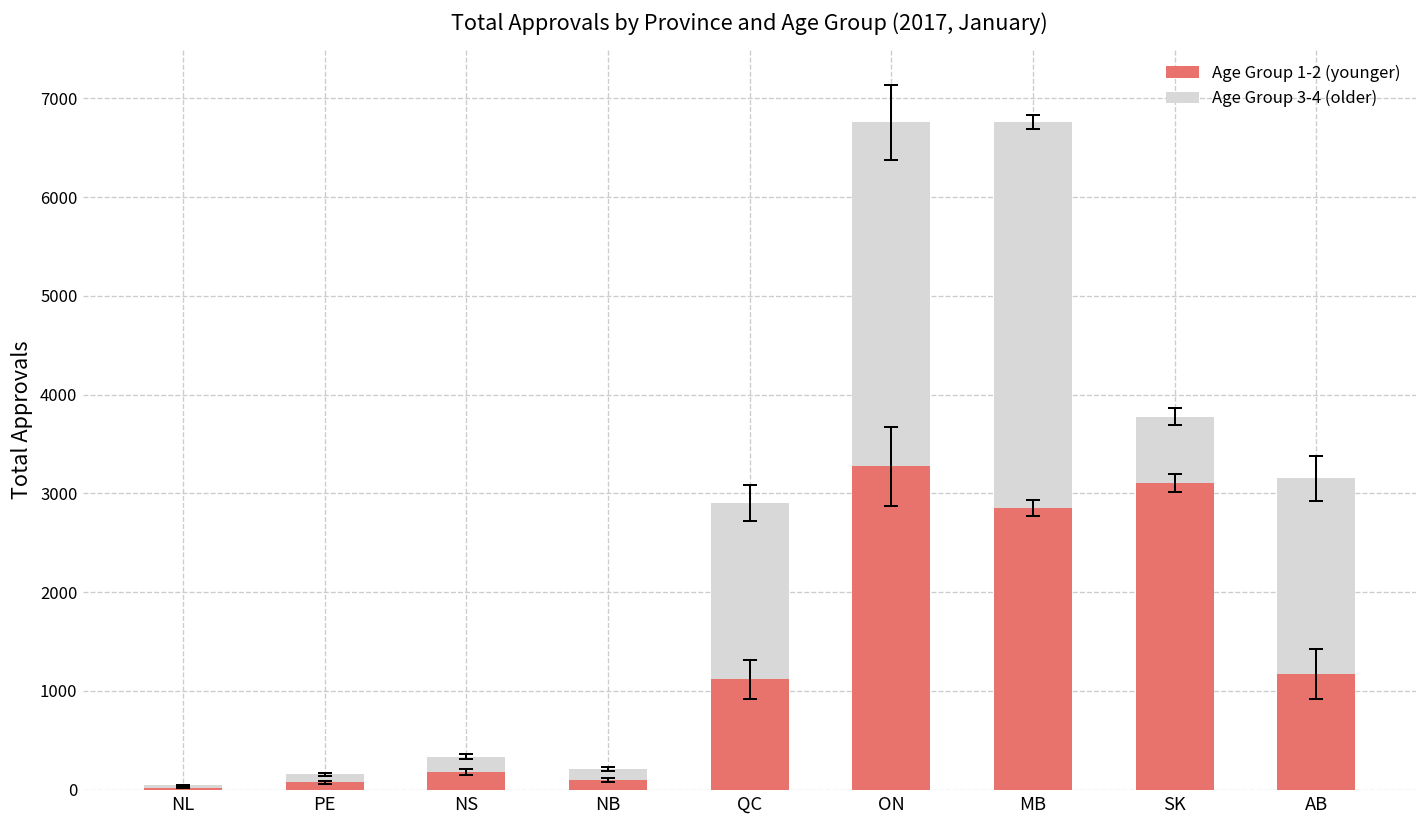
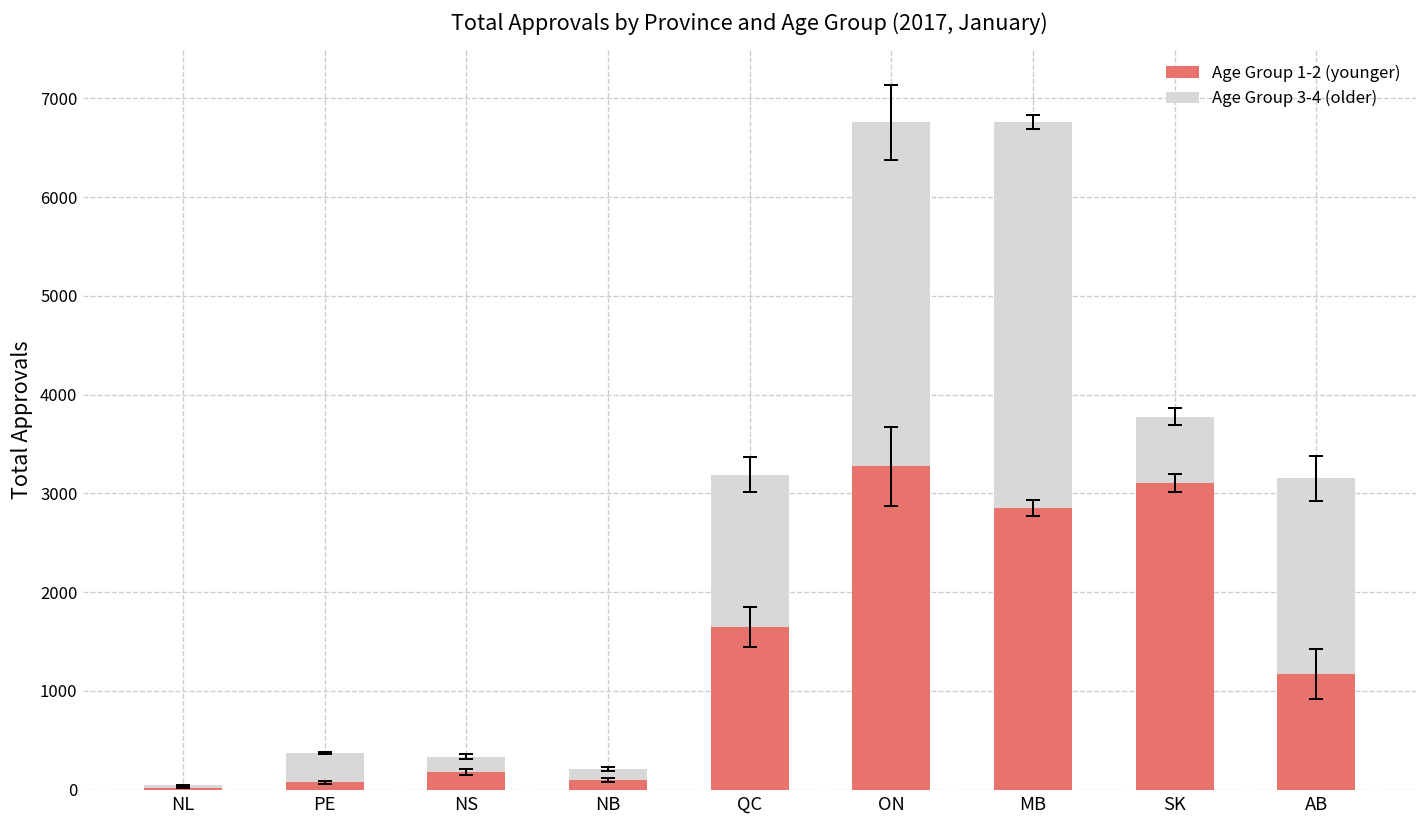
Age Group 3-4 (older), PE: 100 -> 300
Age Group 1-2 (younger), QC: 1100 -> 1600
Age Group 3-4 (older), QC: 1800 -> 1500
